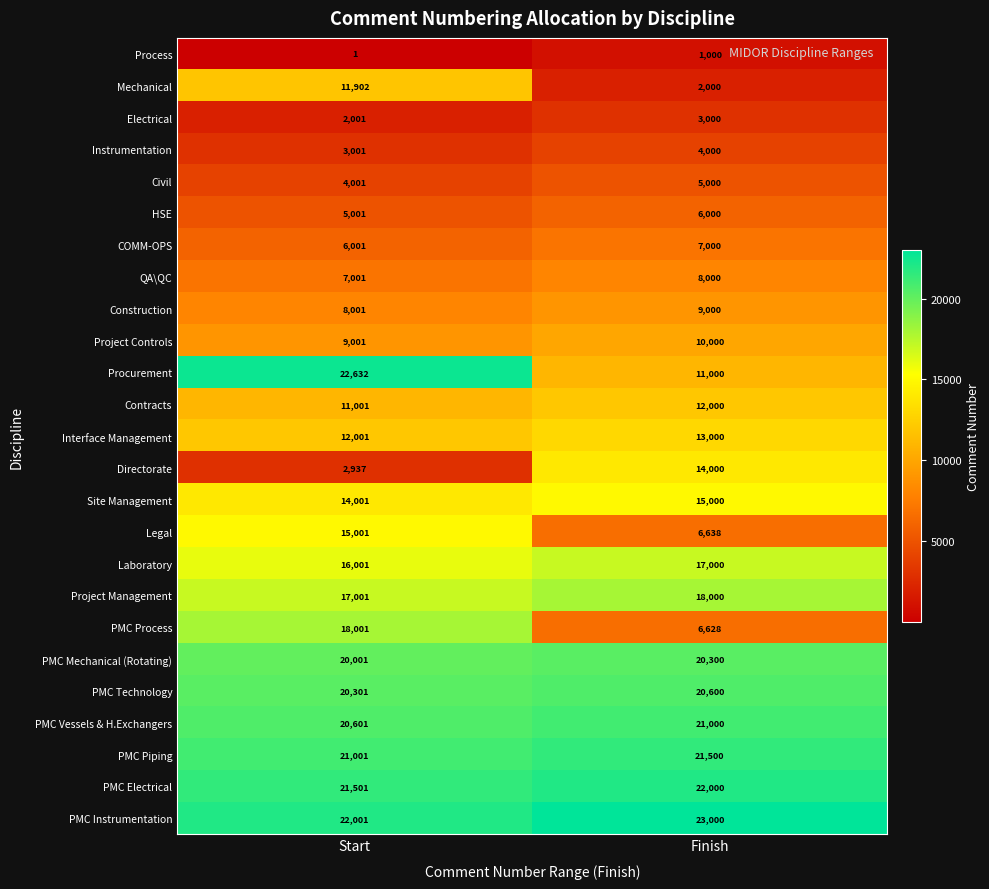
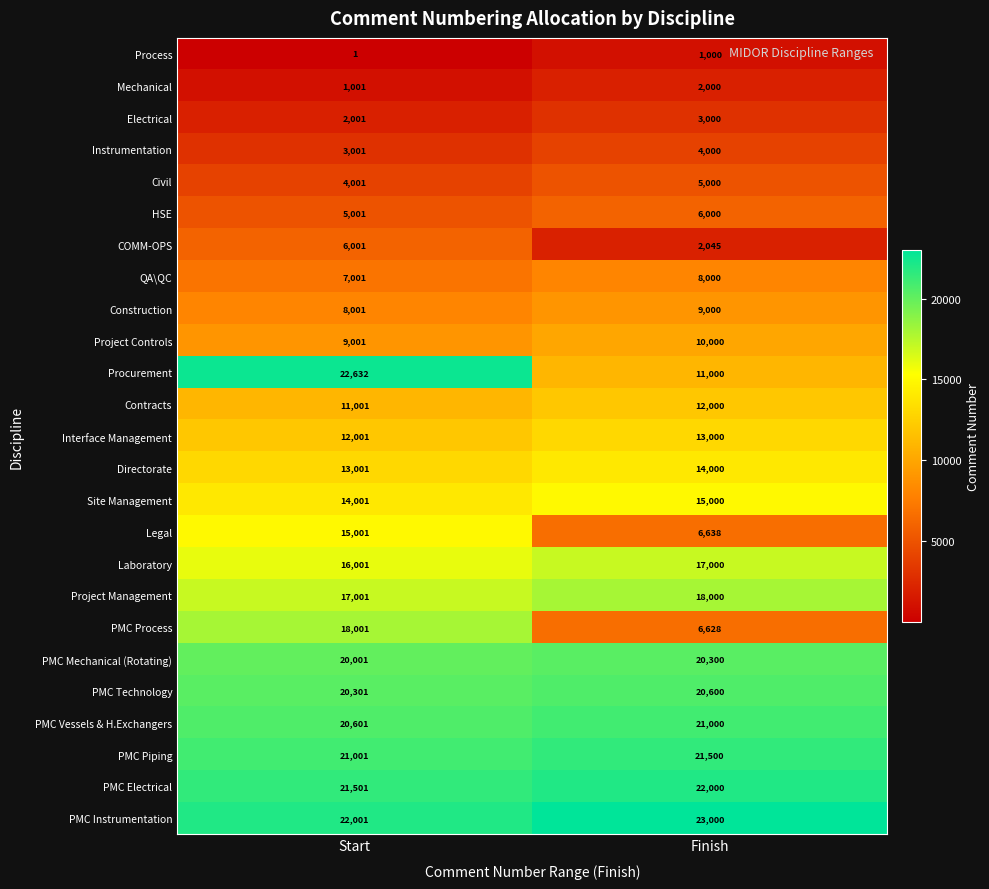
Mechanical, Start: 11,902 -> 1,001
COMM-OPS, Finish: 7,000 -> 2,045
Directorate, Start: 2,937 -> 13,001
